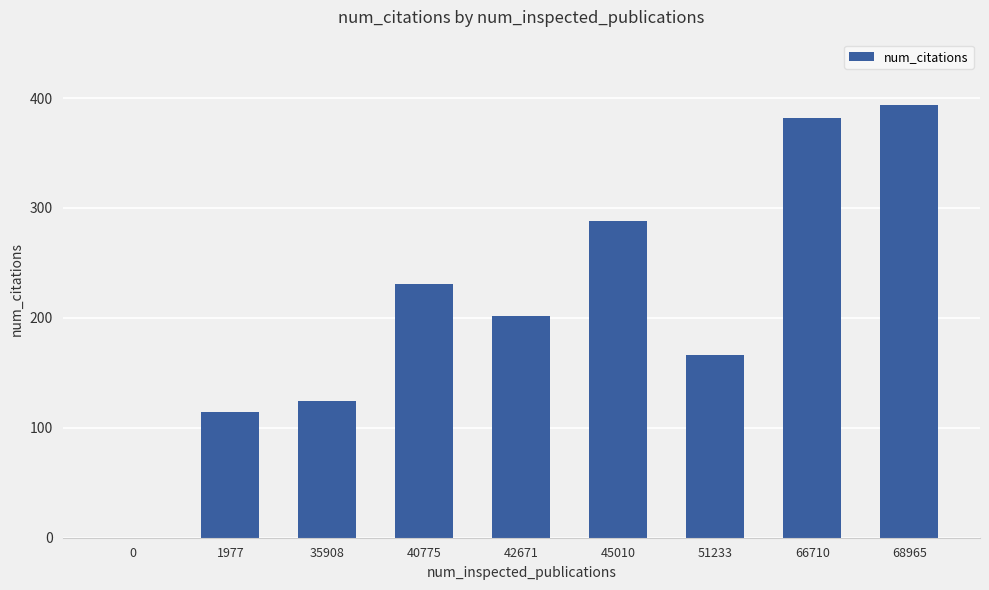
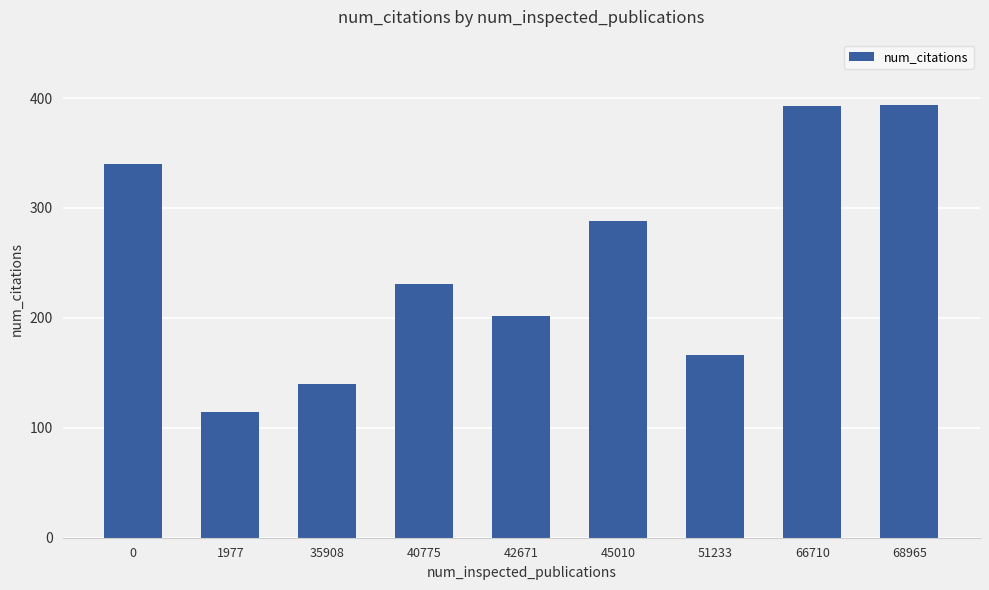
0: 0 -> 340
35908: 124 -> 140
66710: 382 -> 393
